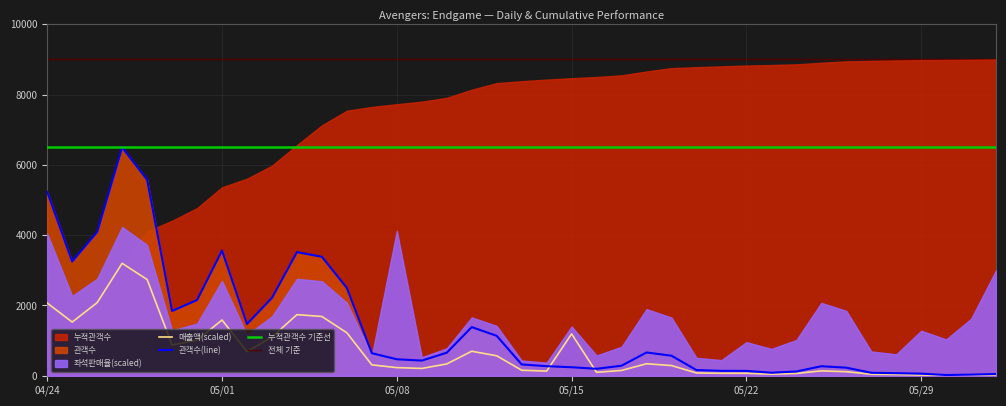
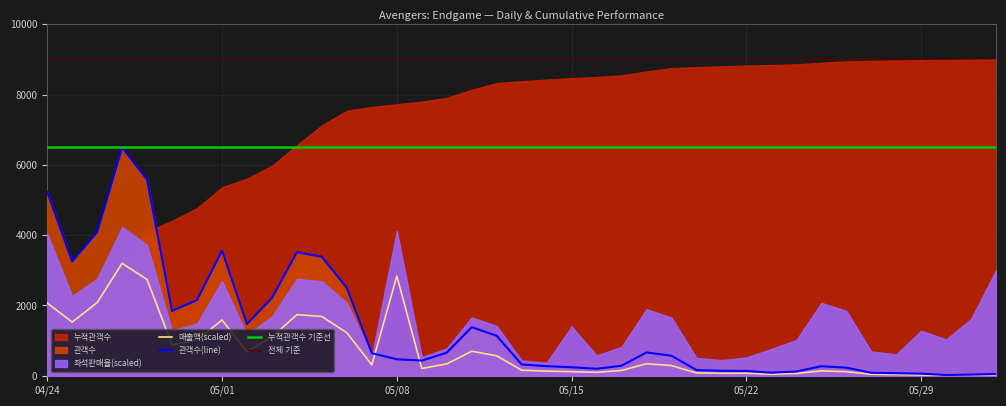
매출액(scaled), 05/08: 200 -> 2800
매출액(scaled), 05/15: 1200 -> 100
좌석판매율(scaled), 05/22: 1000 -> 500
